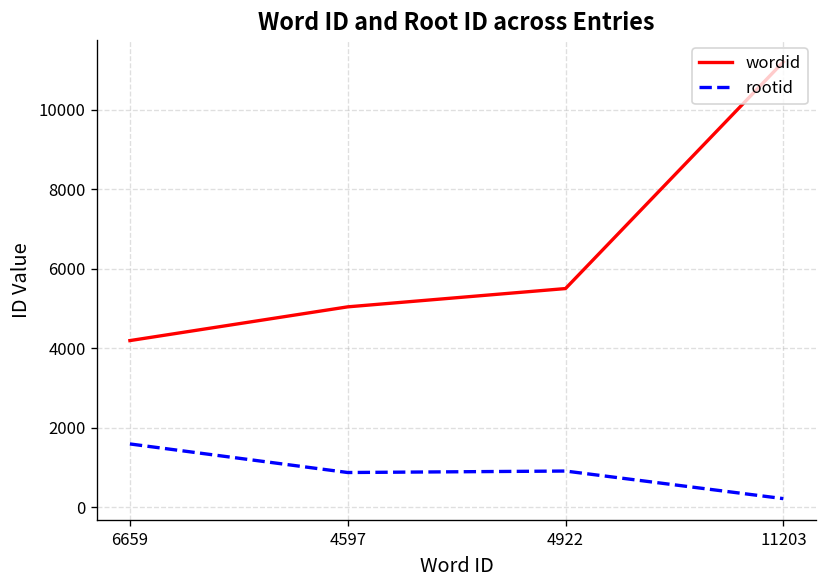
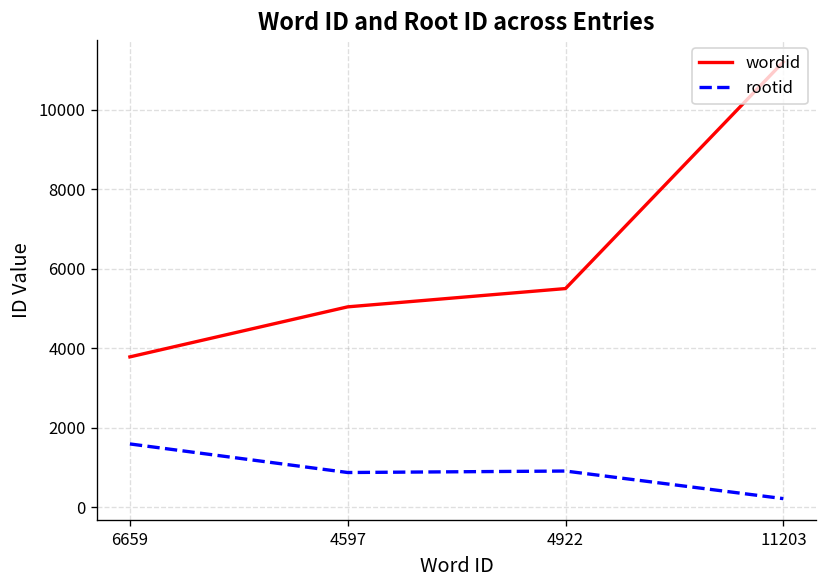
wordid, 6659: 4200 -> 3800
